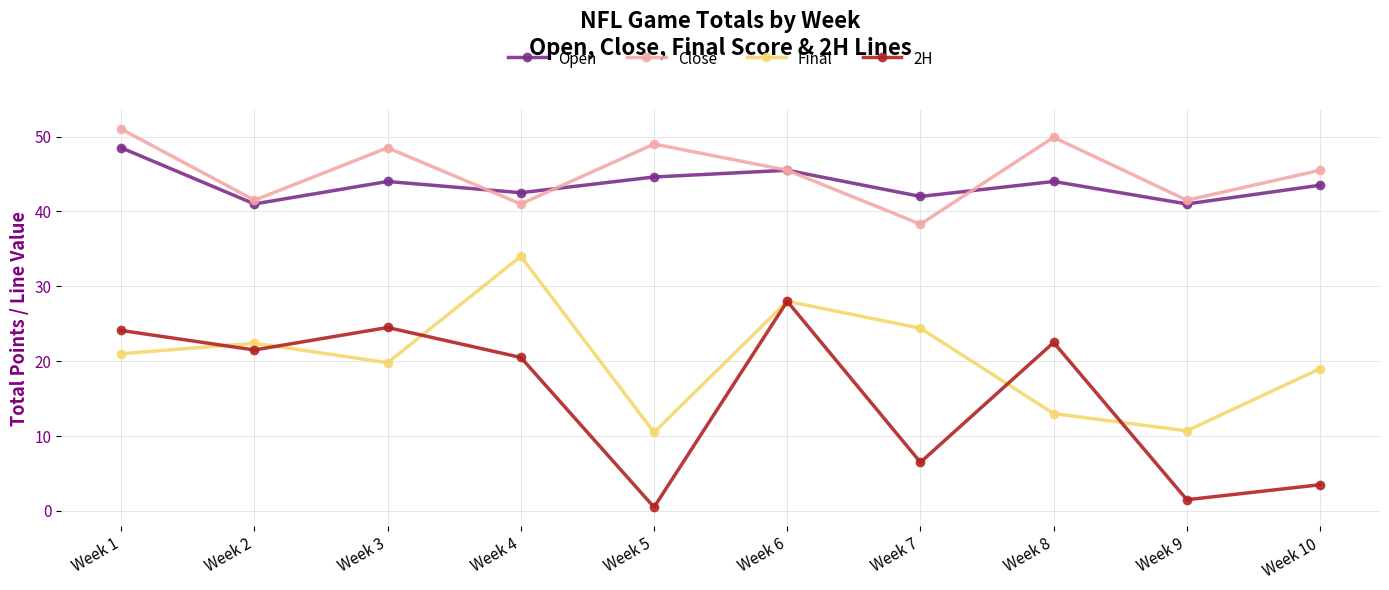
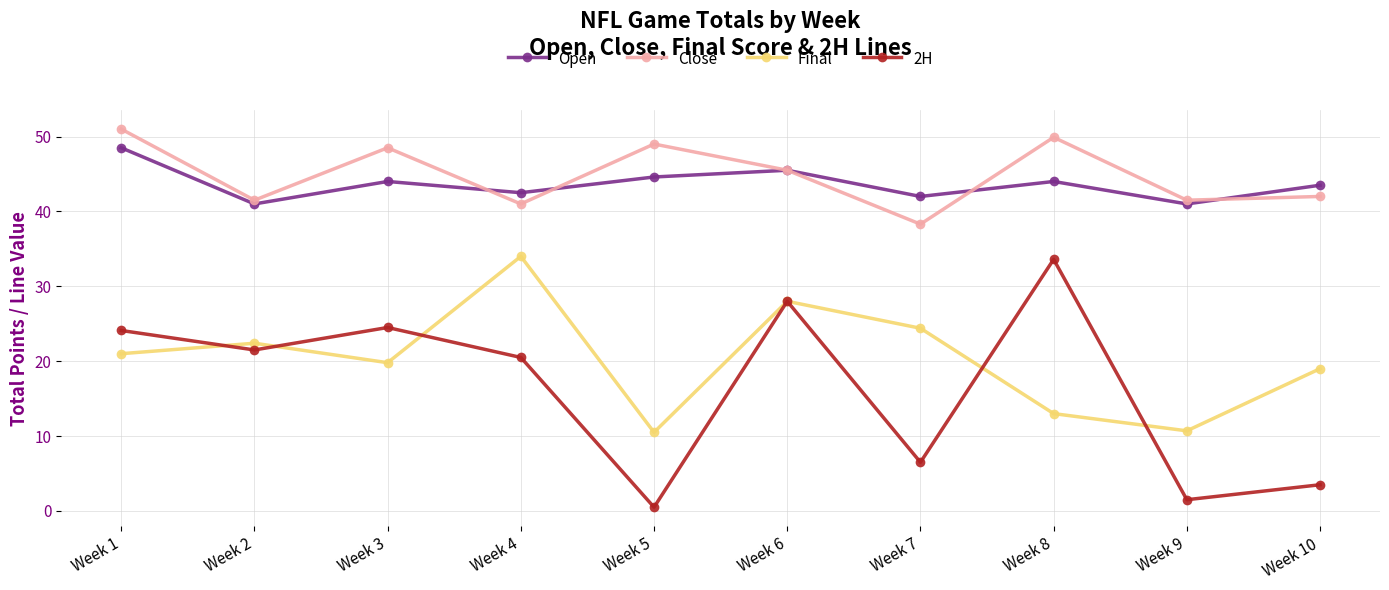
2H, Week 8: 23 -> 34
Close, Week 10: 46 -> 42
